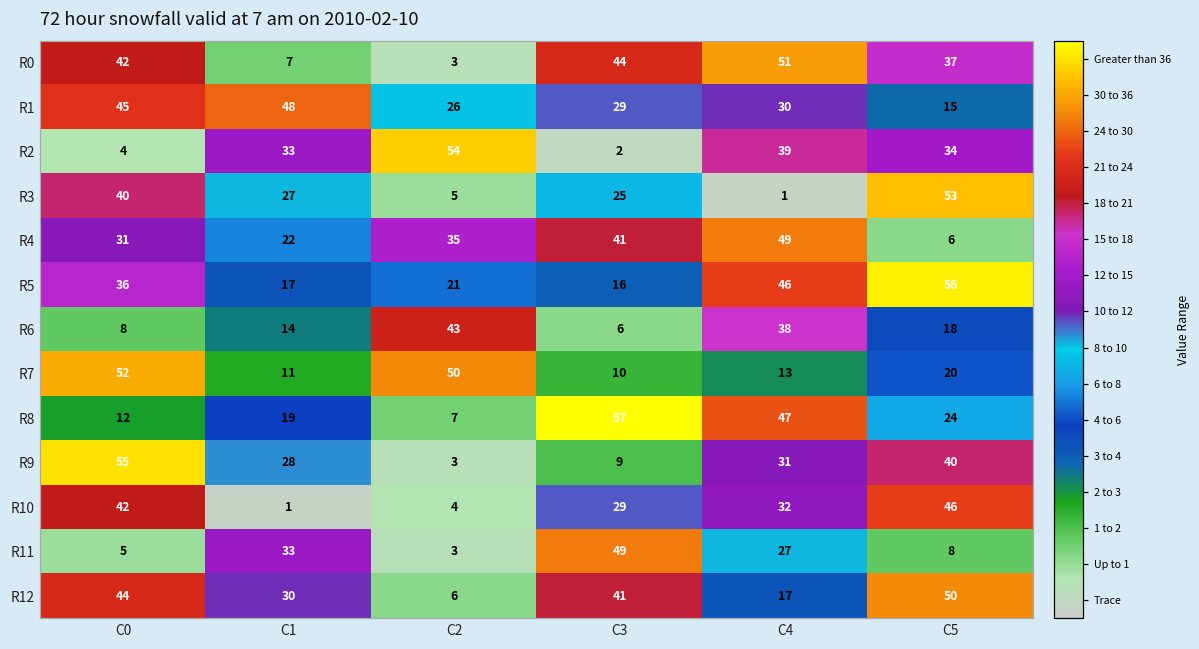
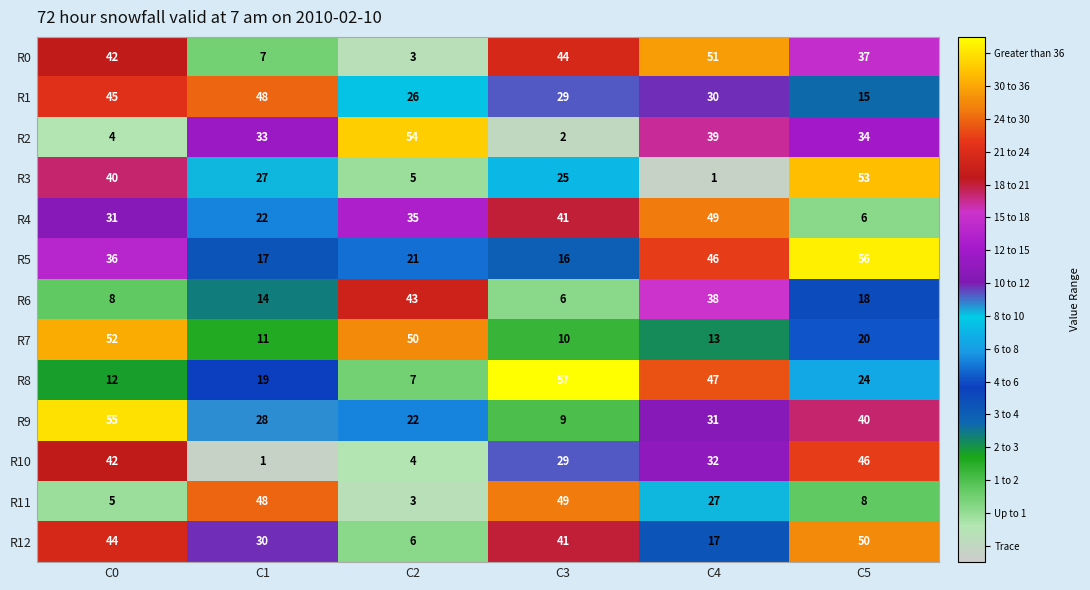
R9, C2: 3 -> 22
R11, C1: 33 -> 48
